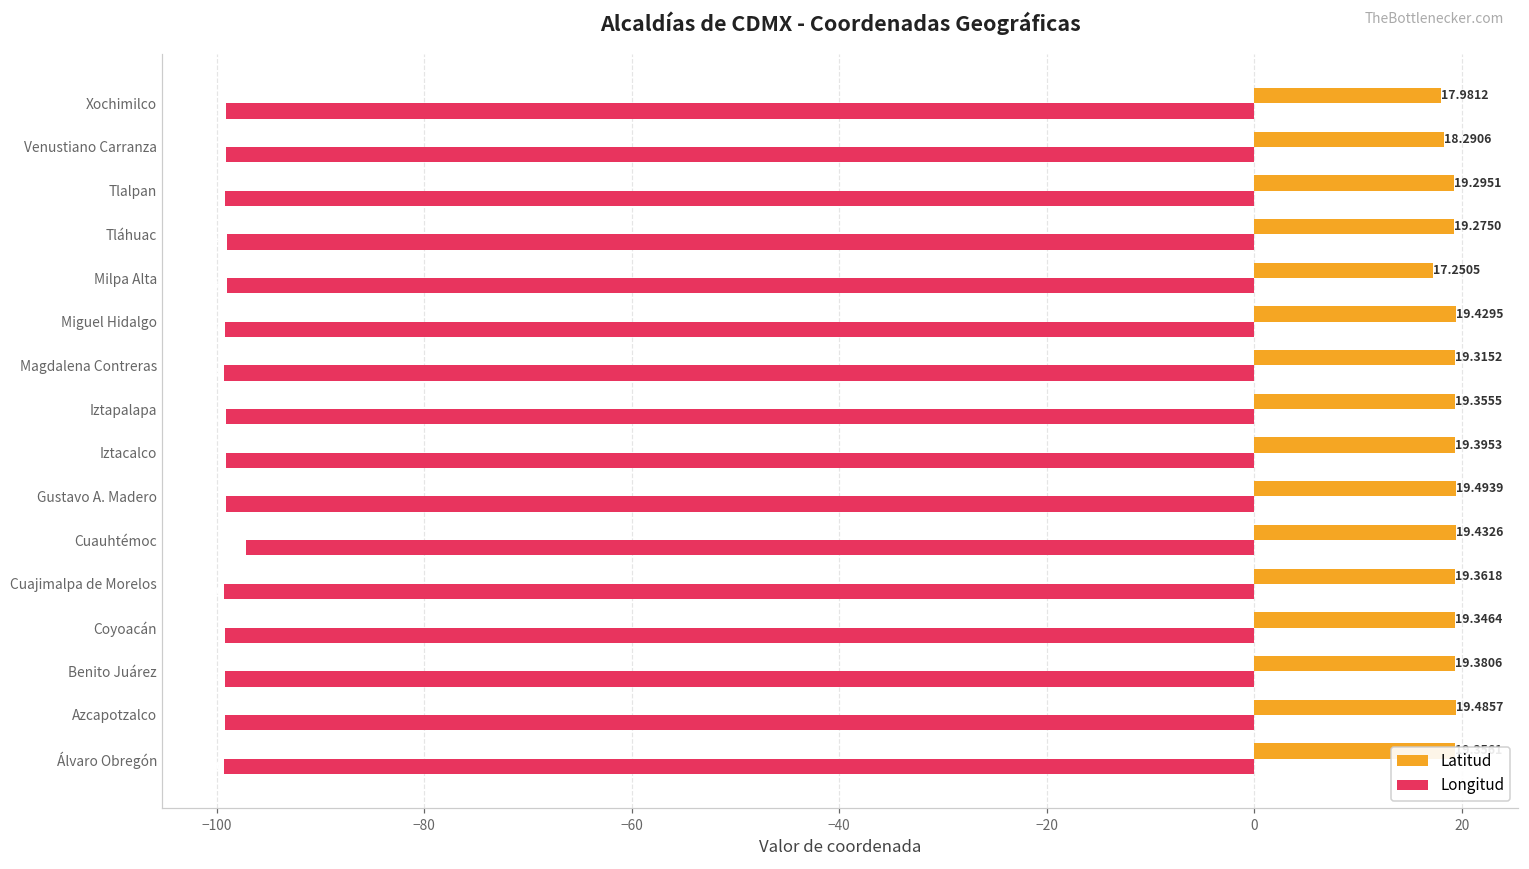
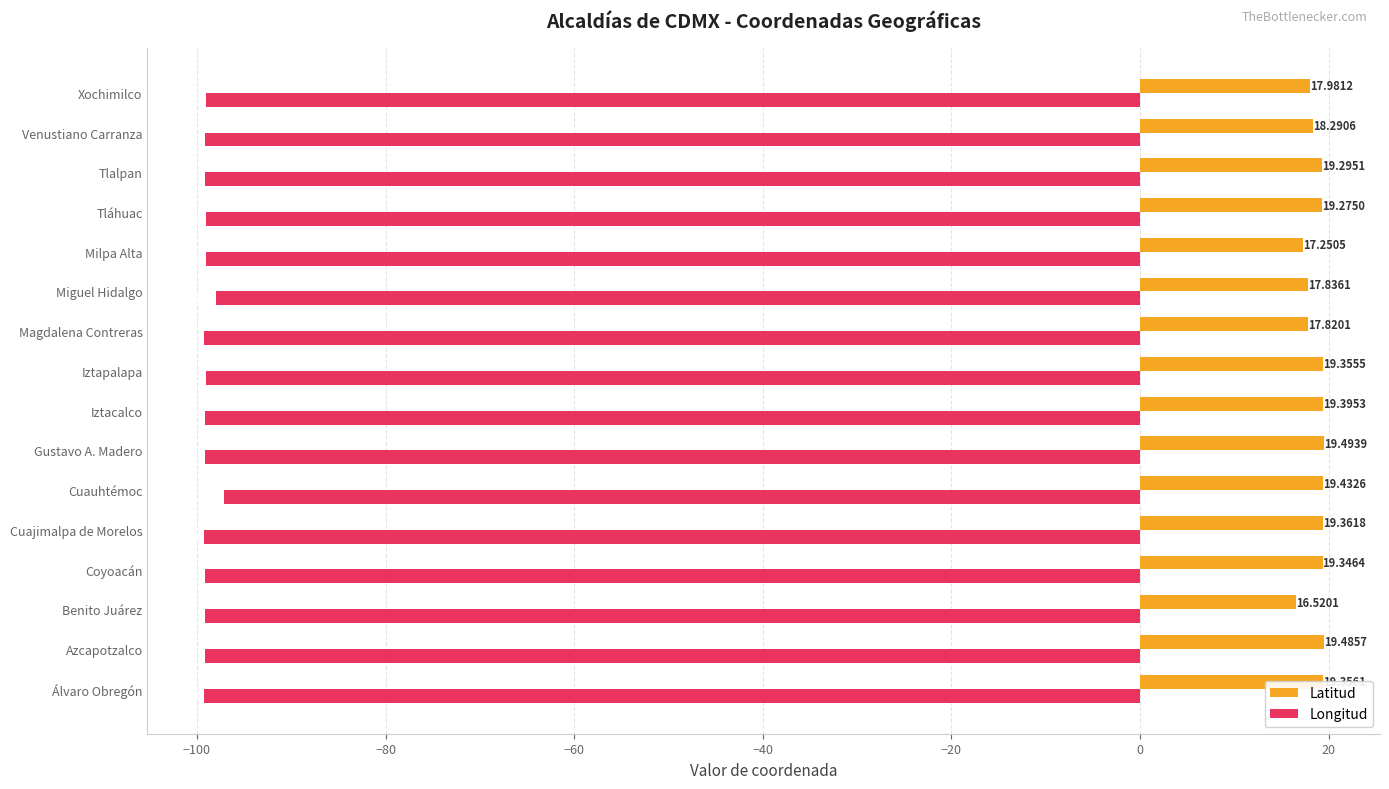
Latitud, Miguel Hidalgo: 19.4295 -> 17.8361
Longitud, Miguel Hidalgo: -99 -> -98
Latitud, Magdalena Contreras: 19.3152 -> 17.8201
Latitud, Benito Juárez: 19.3806 -> 16.5201
